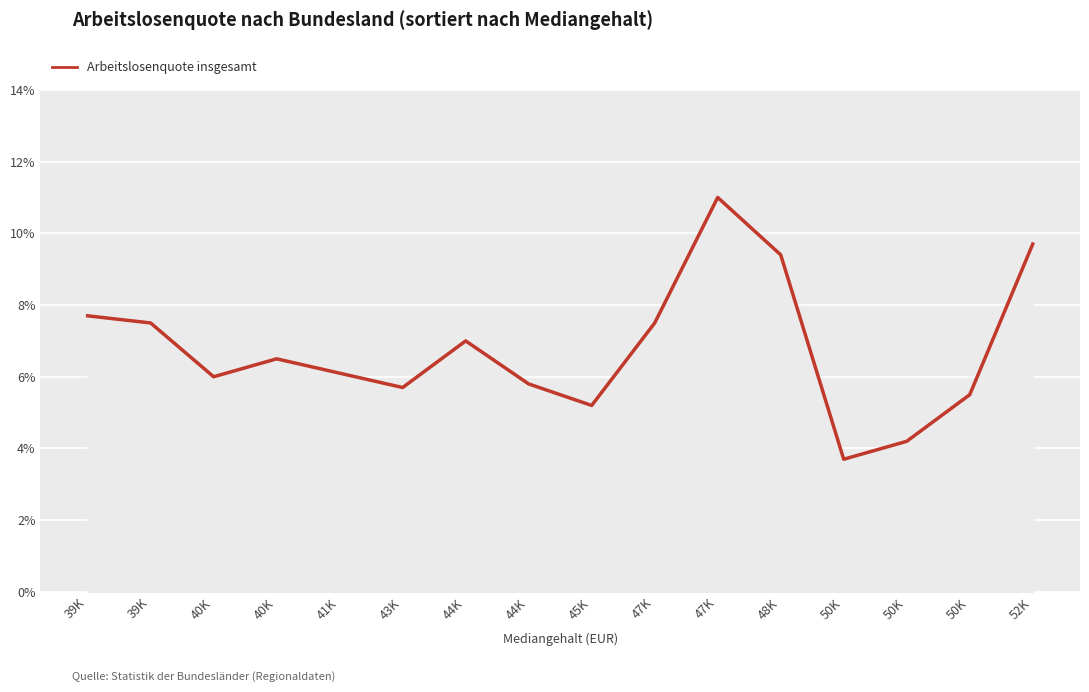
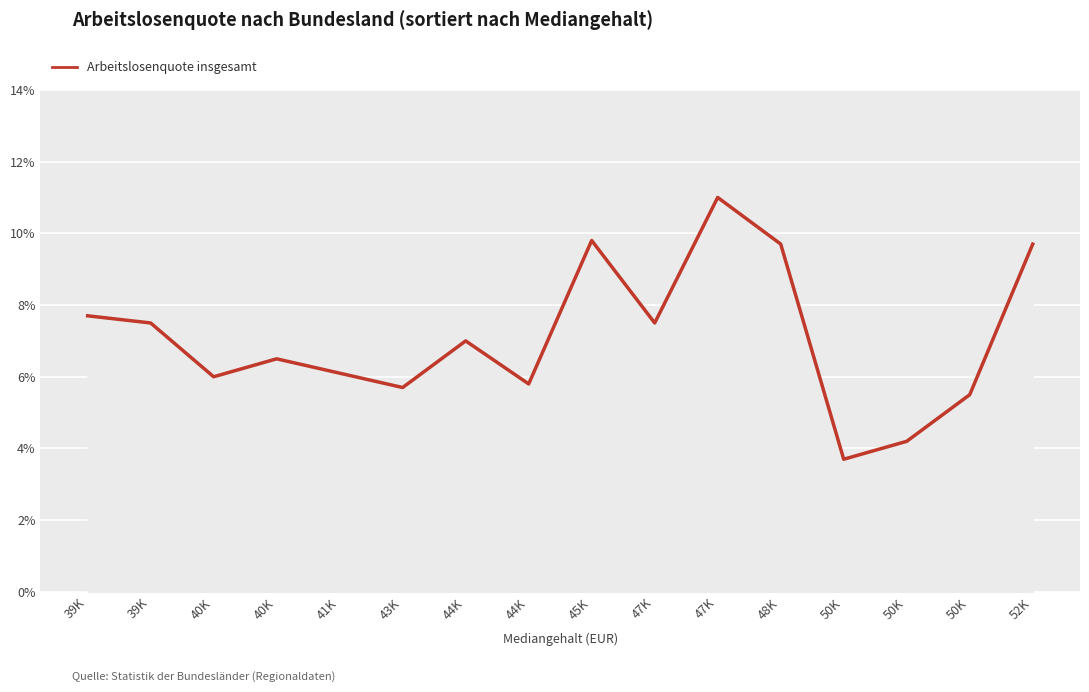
45K: 5.2% -> 9.8%
48K: 9.4% -> 9.7%
